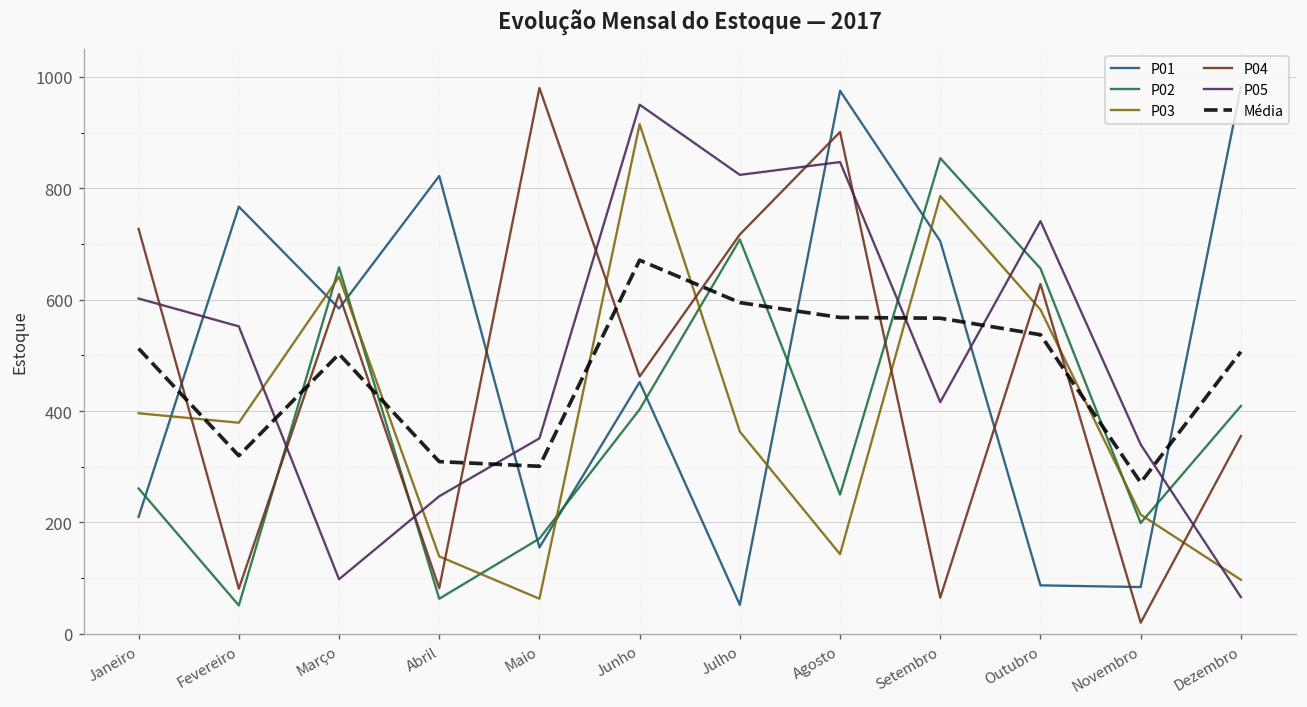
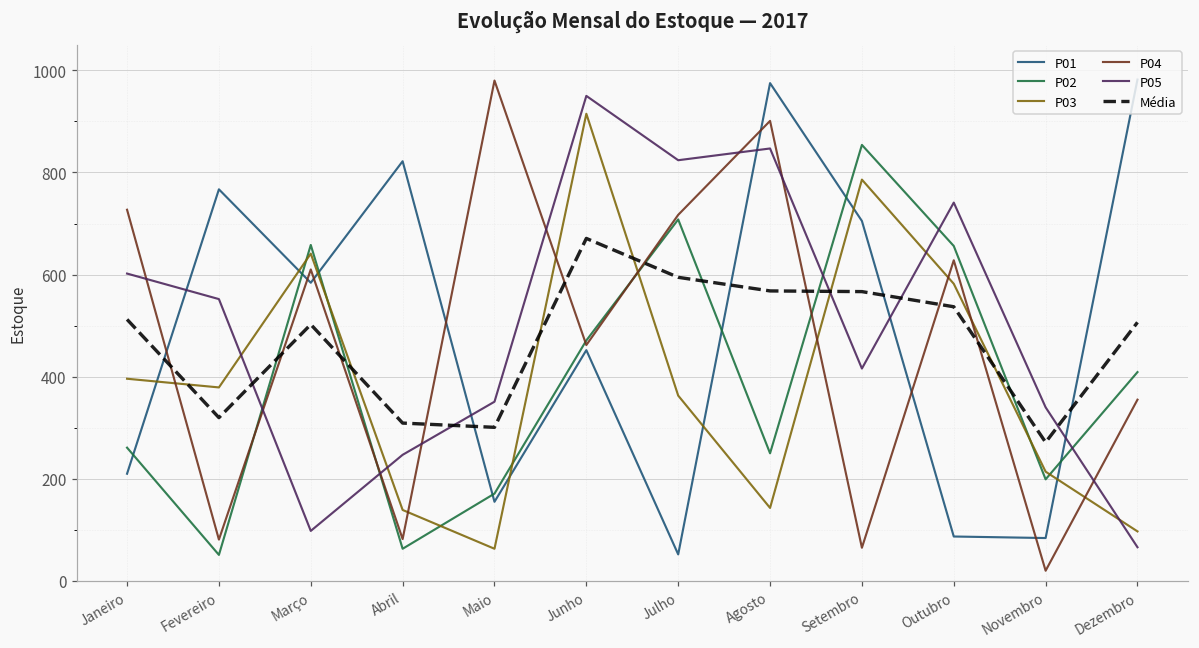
P02, Junho: 400 -> 470
